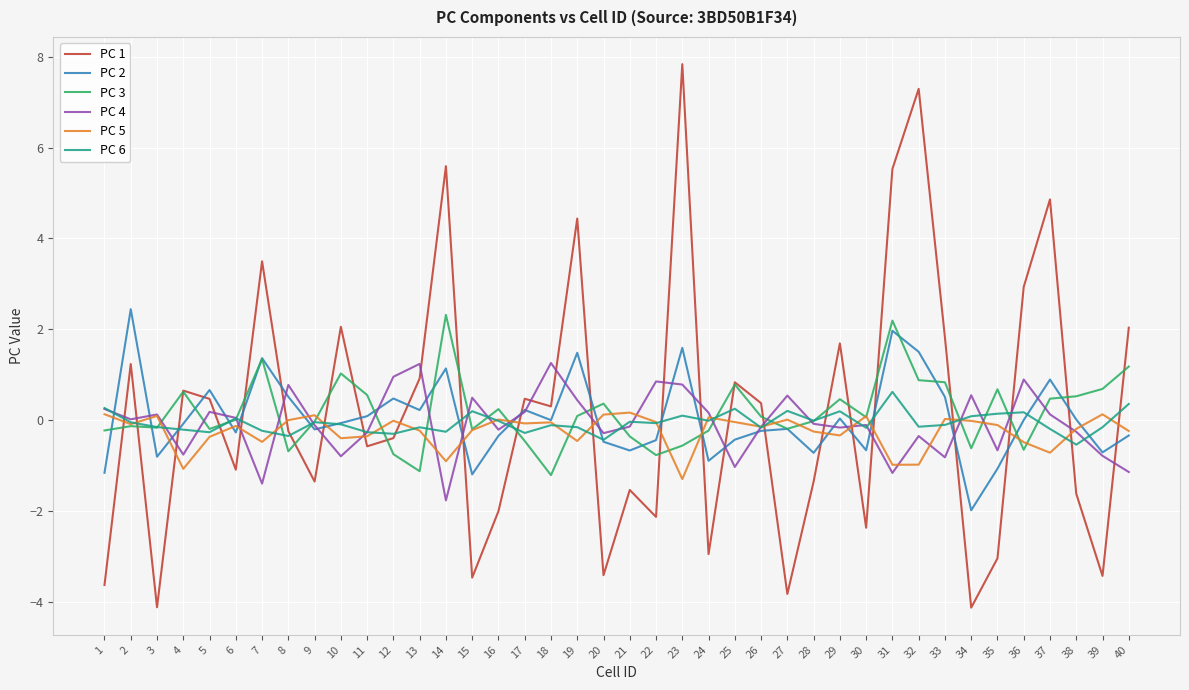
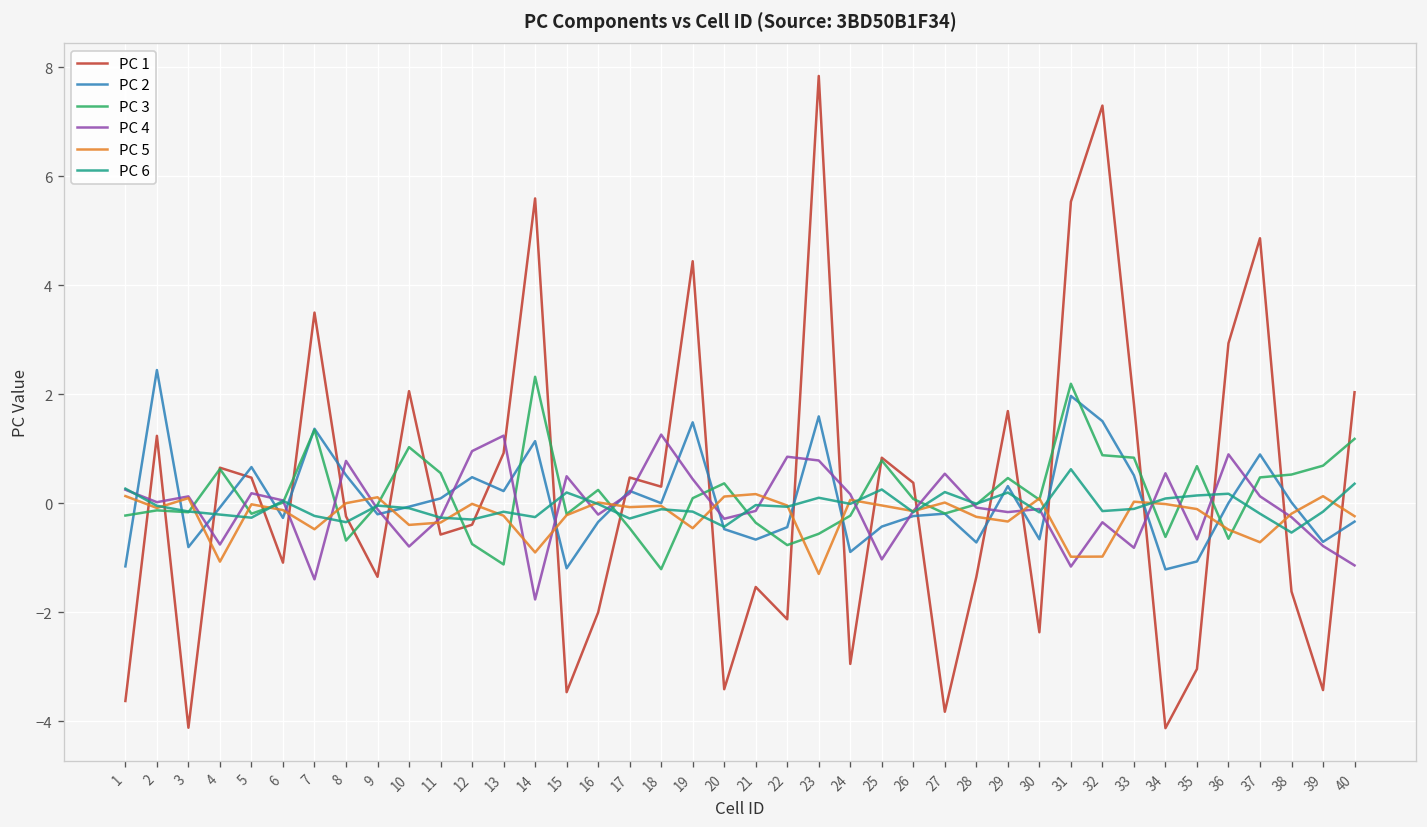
PC 5, 5: -0.4 -> 0.0
PC 2, 29: 0.0 -> 0.3
PC 2, 34: -2.0 -> -1.2
